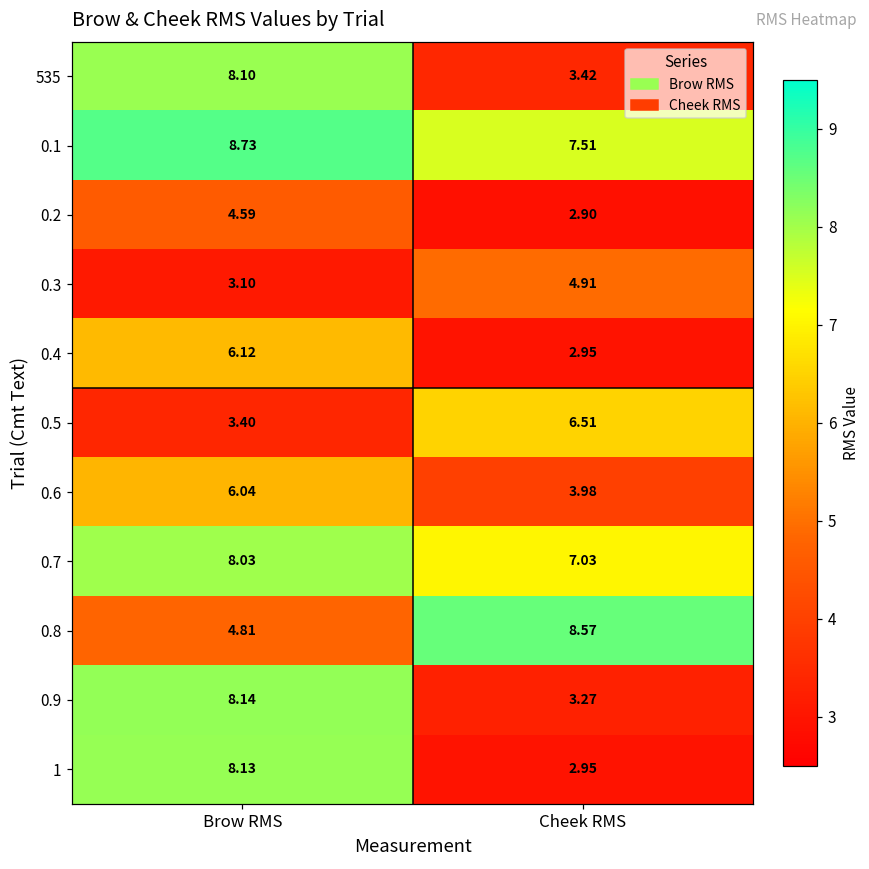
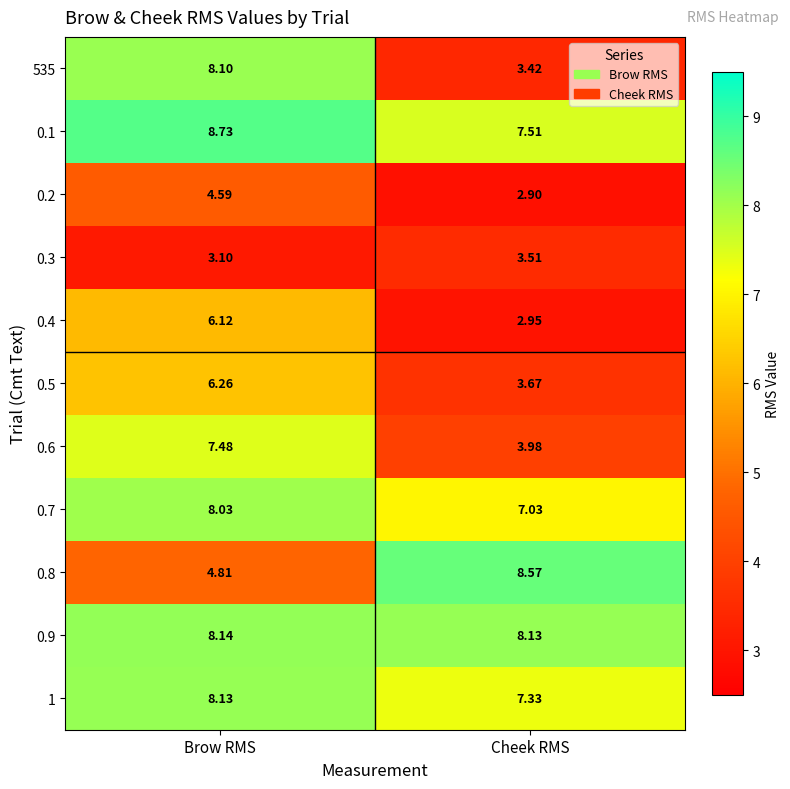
0.3, Cheek RMS: 4.91 -> 3.51
0.5, Brow RMS: 3.40 -> 6.26
0.5, Cheek RMS: 6.51 -> 3.67
0.6, Brow RMS: 6.04 -> 7.48
0.9, Cheek RMS: 3.27 -> 8.13
1, Cheek RMS: 2.95 -> 7.33
